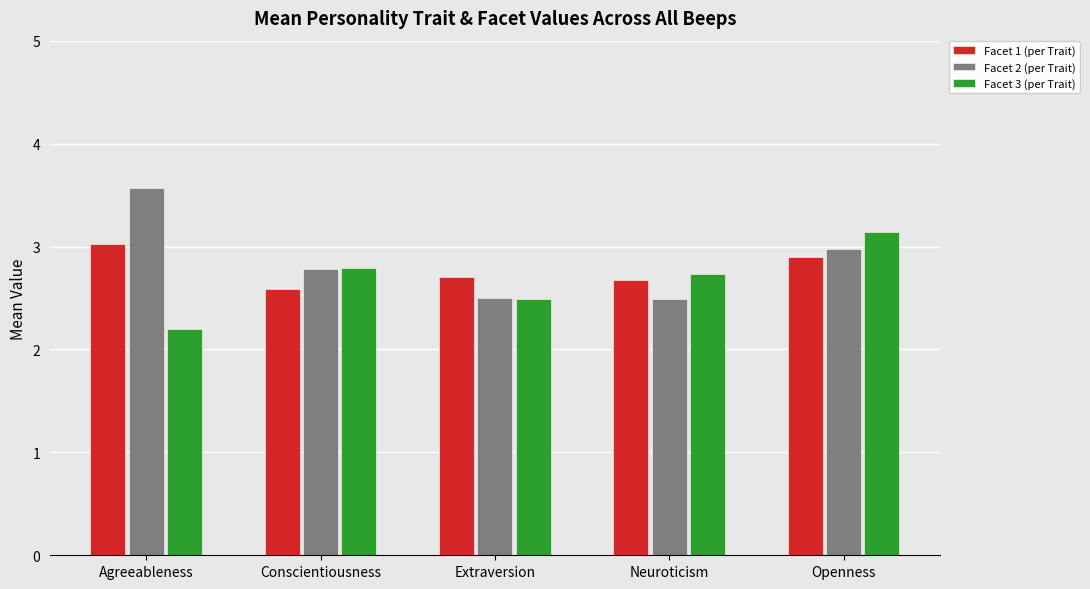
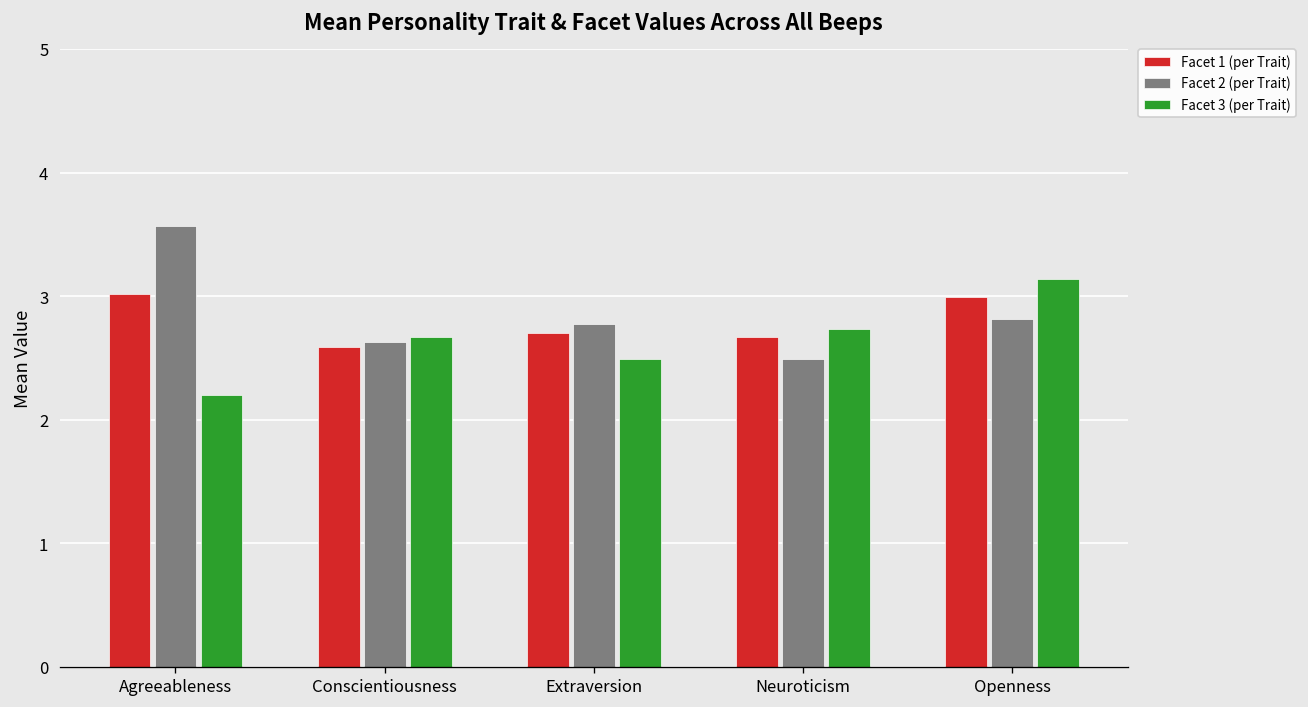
Facet 2 (per Trait), Conscientiousness: 2.78 -> 2.63
Facet 3 (per Trait), Conscientiousness: 2.79 -> 2.67
Facet 2 (per Trait), Extraversion: 2.50 -> 2.77
Facet 1 (per Trait), Openness: 2.90 -> 2.99
Facet 2 (per Trait), Openness: 2.98 -> 2.81
